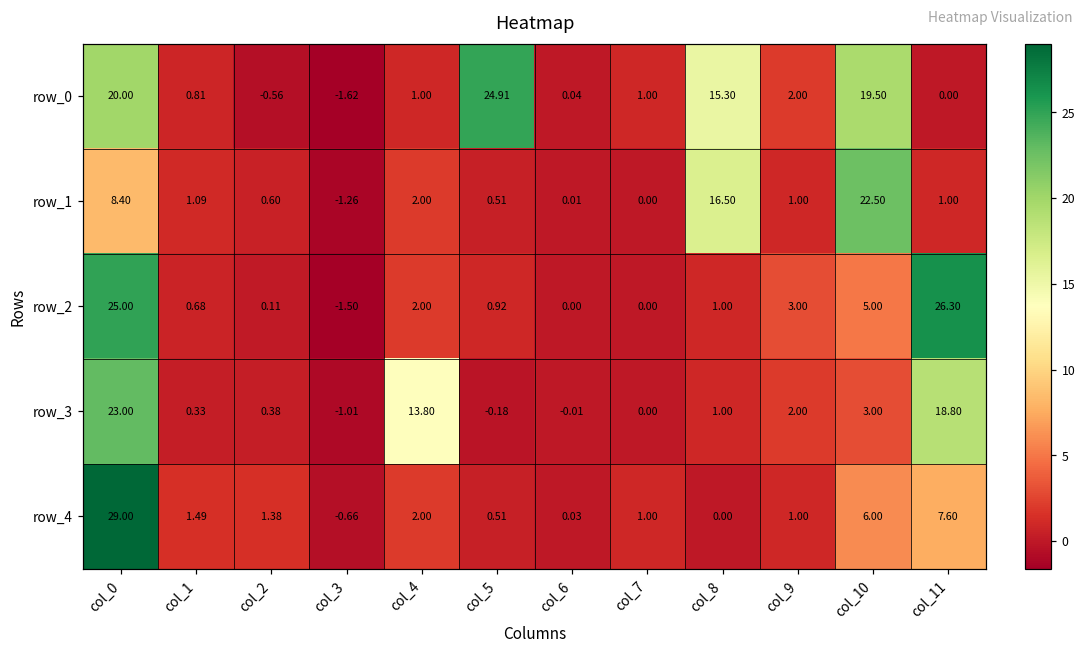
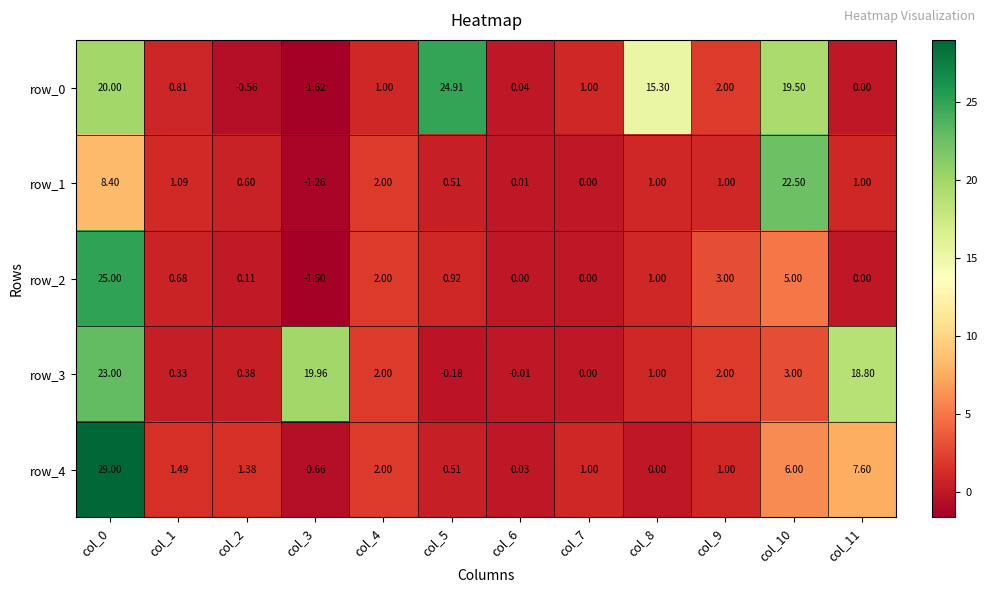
row_1, col_8: 16.50 -> 1.00
row_2, col_11: 26.30 -> 0.00
row_3, col_3: -1.01 -> 19.96
row_3, col_4: 13.80 -> 2.00
